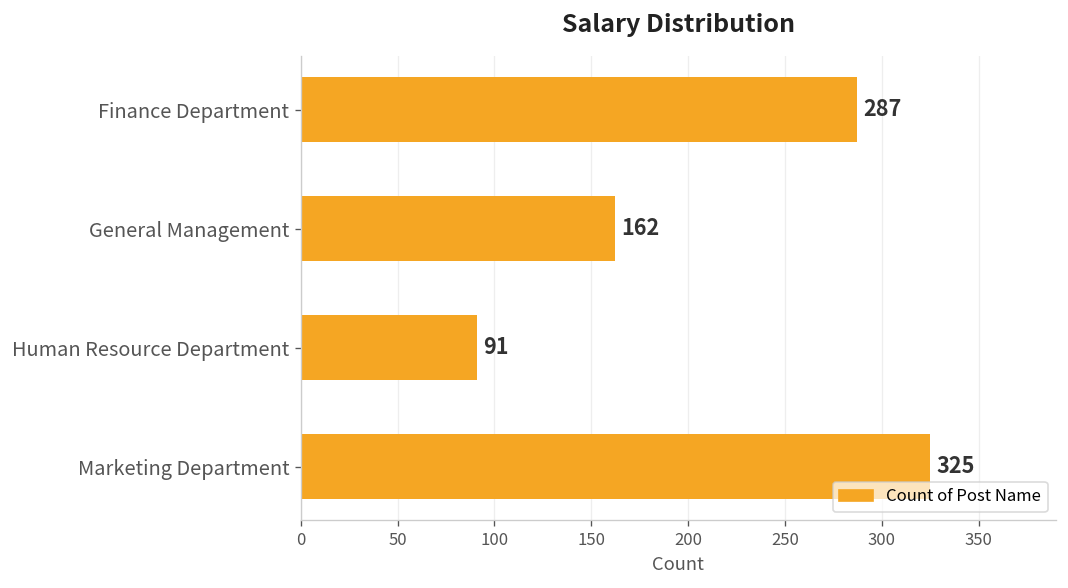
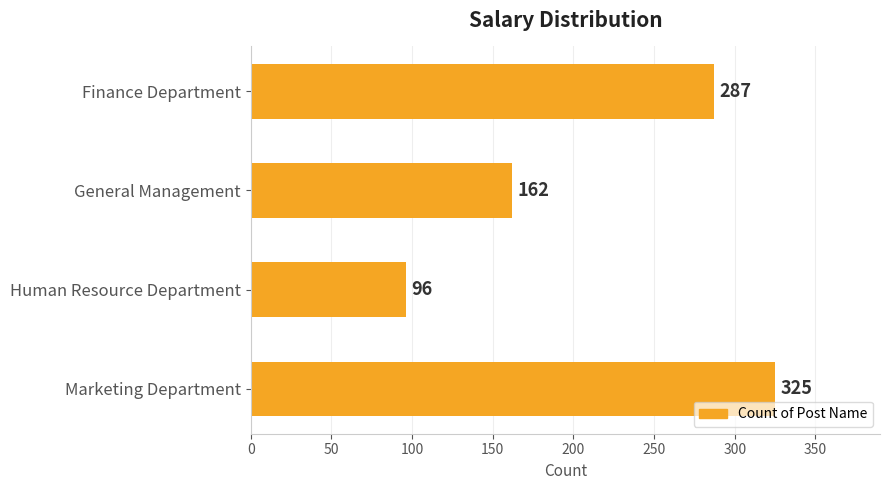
Human Resource Department: 91 -> 96
